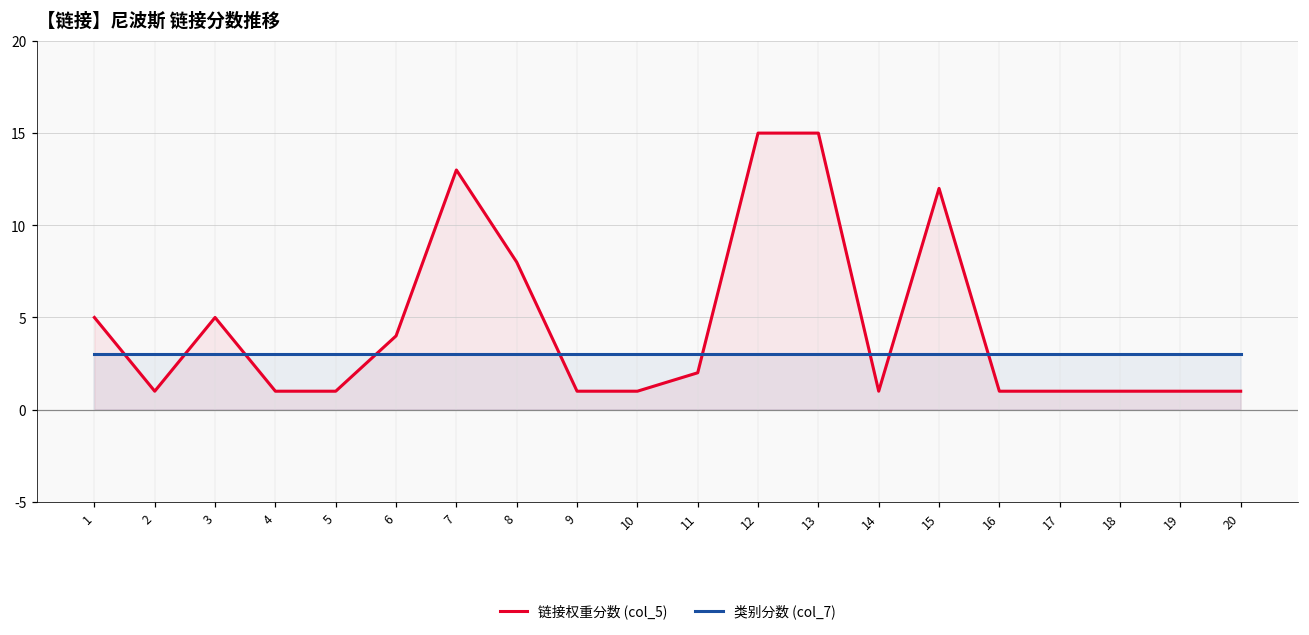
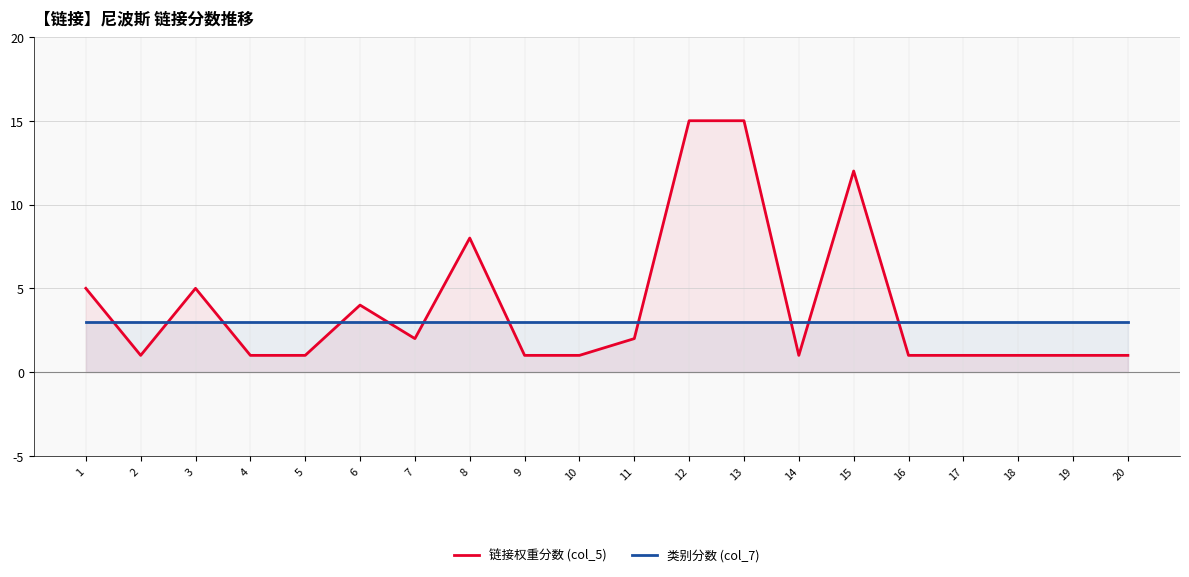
链接权重分数 (col_5), 7: 13 -> 2
